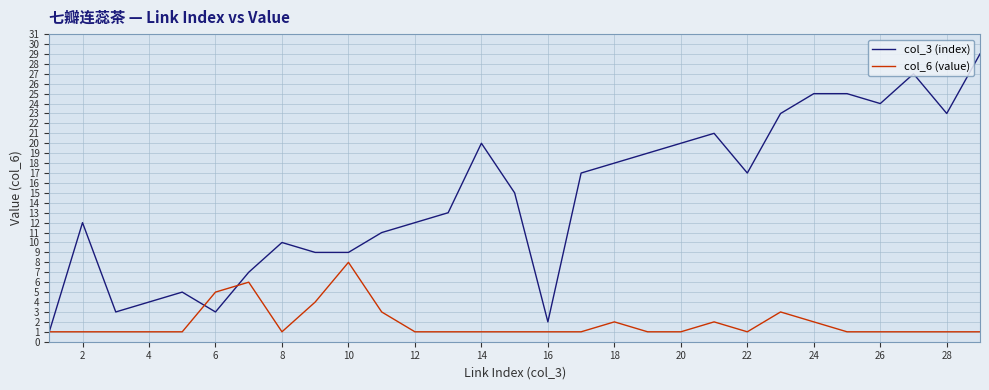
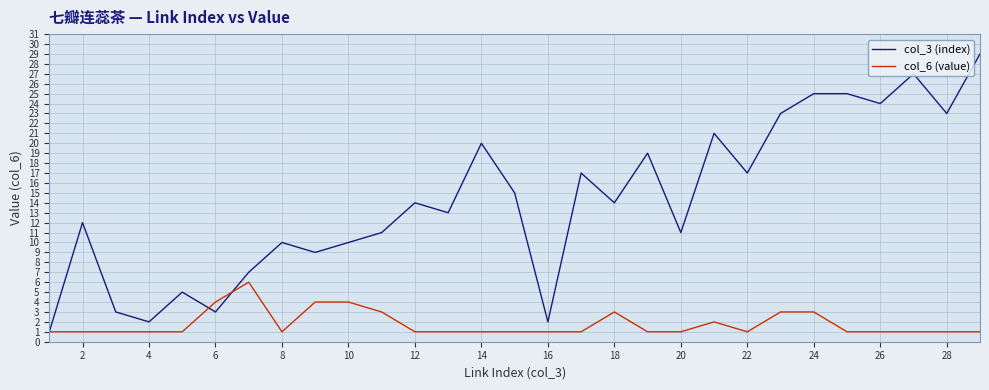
col_3 (index), 4: 4 -> 2
col_6 (value), 6: 5 -> 4
col_3 (index), 10: 9 -> 10
col_6 (value), 10: 8 -> 4
col_3 (index), 12: 12 -> 14
col_3 (index), 18: 18 -> 14
col_6 (value), 18: 2 -> 3
col_3 (index), 20: 20 -> 11
col_6 (value), 24: 2 -> 3
